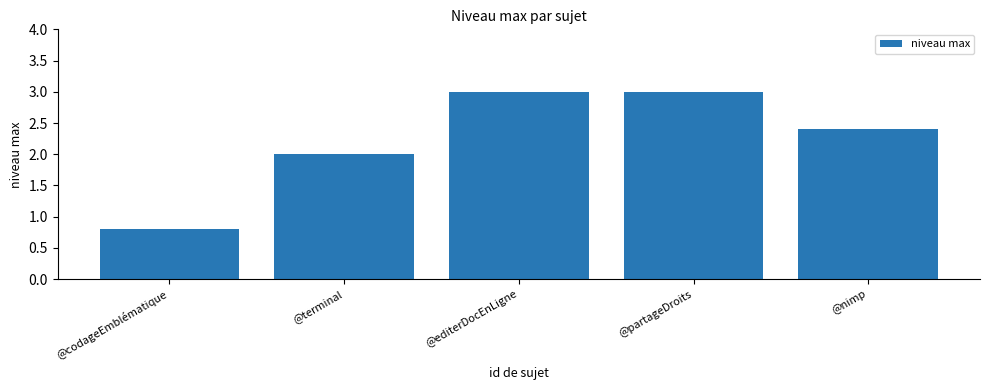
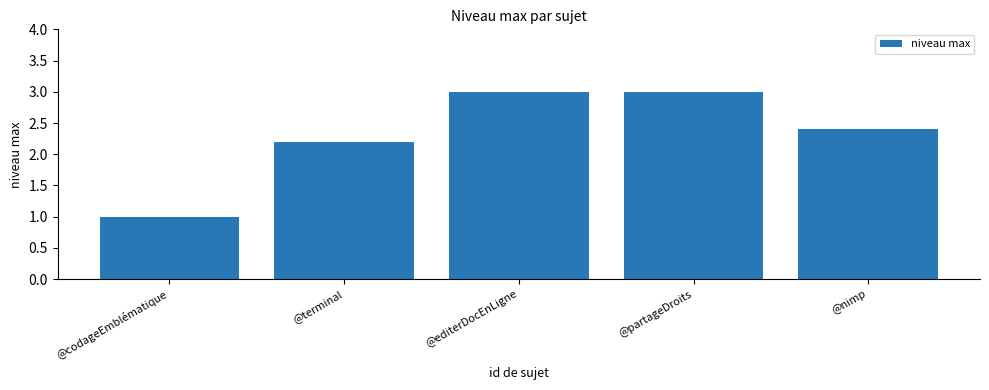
@codageEmblématique: 0.8 -> 1.0
@terminal: 2.0 -> 2.2
